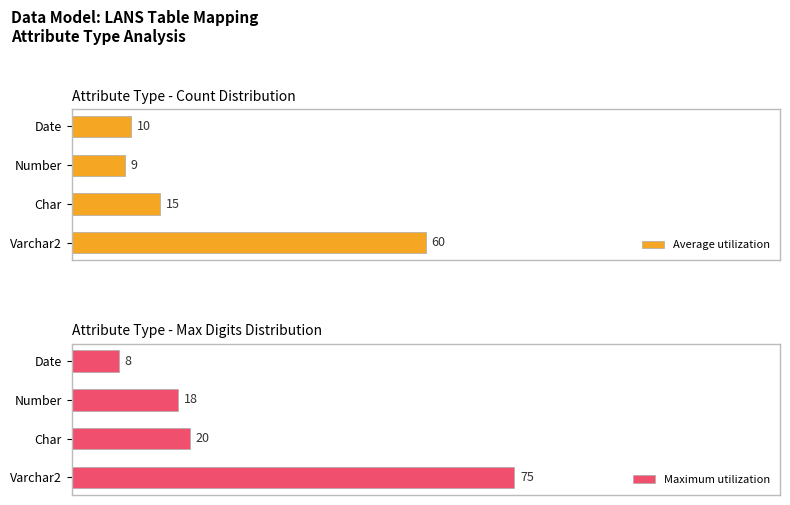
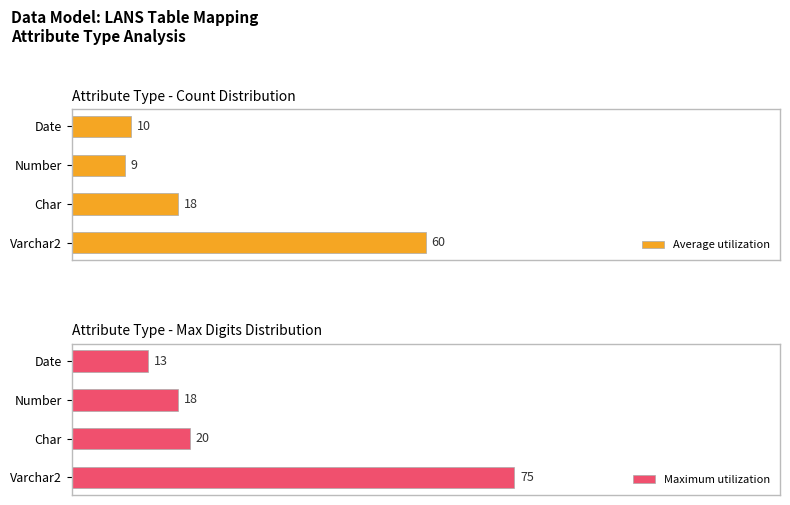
Attribute Type - Count Distribution, Char: 15 -> 18
Attribute Type - Max Digits Distribution, Date: 8 -> 13
